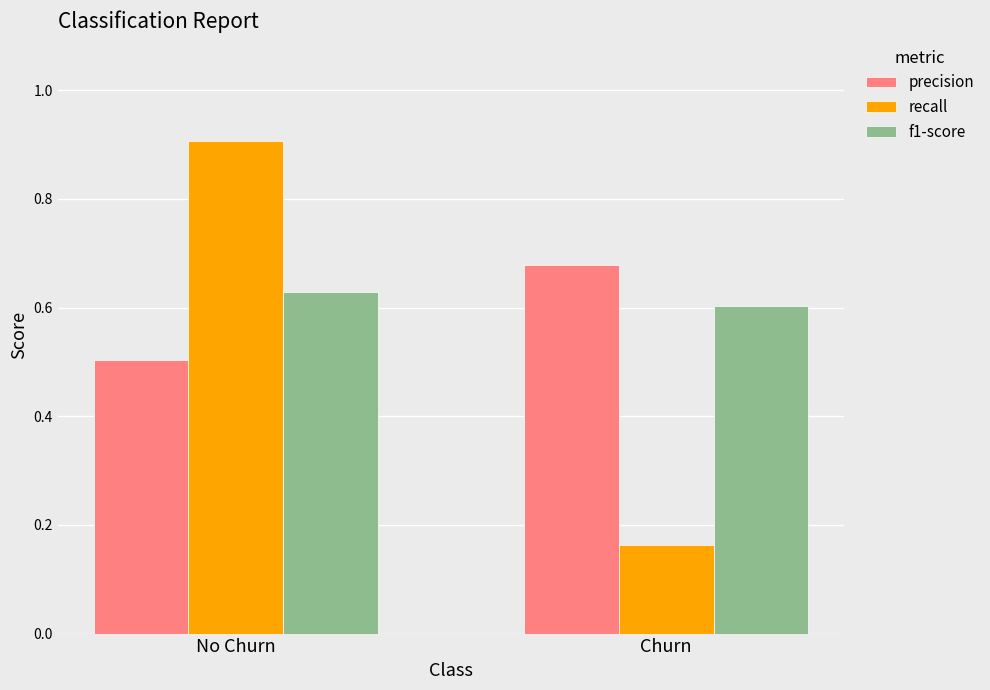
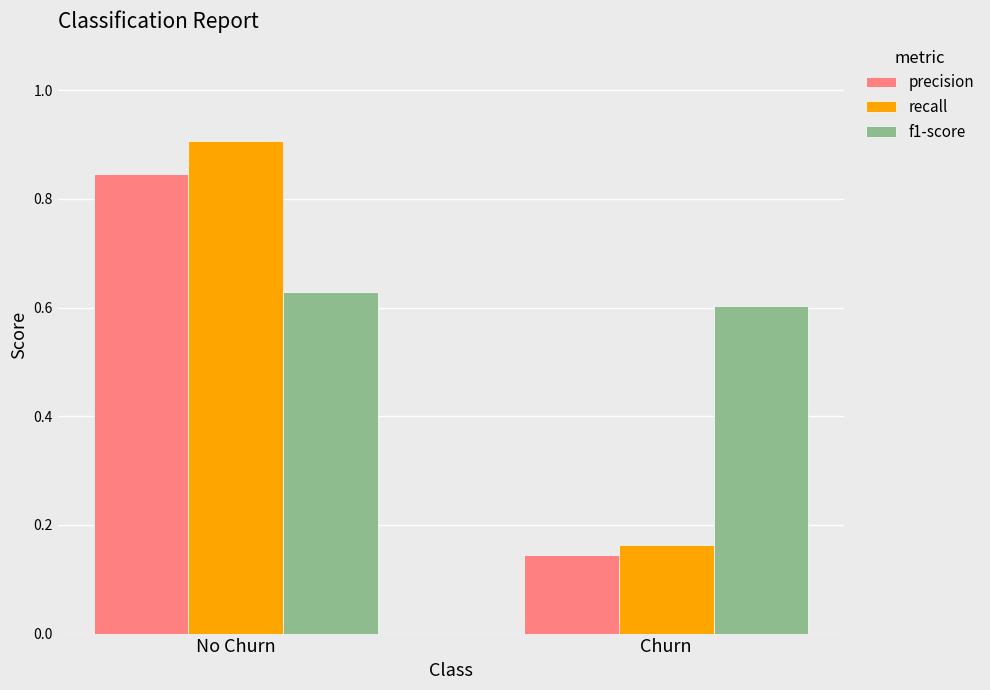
precision, No Churn: 0.50 -> 0.85
precision, Churn: 0.68 -> 0.14
